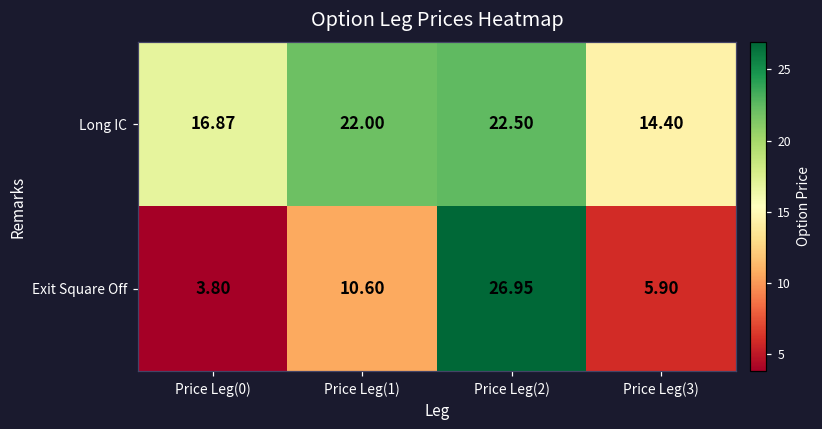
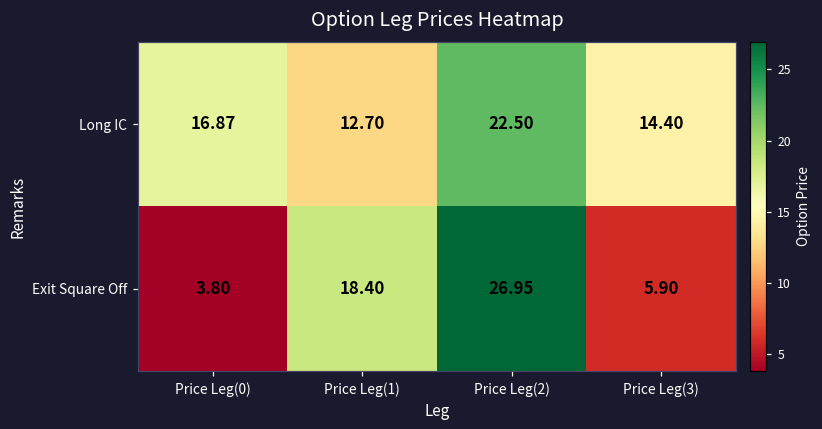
Long IC, Price Leg(1): 22.00 -> 12.70
Exit Square Off, Price Leg(1): 10.60 -> 18.40
